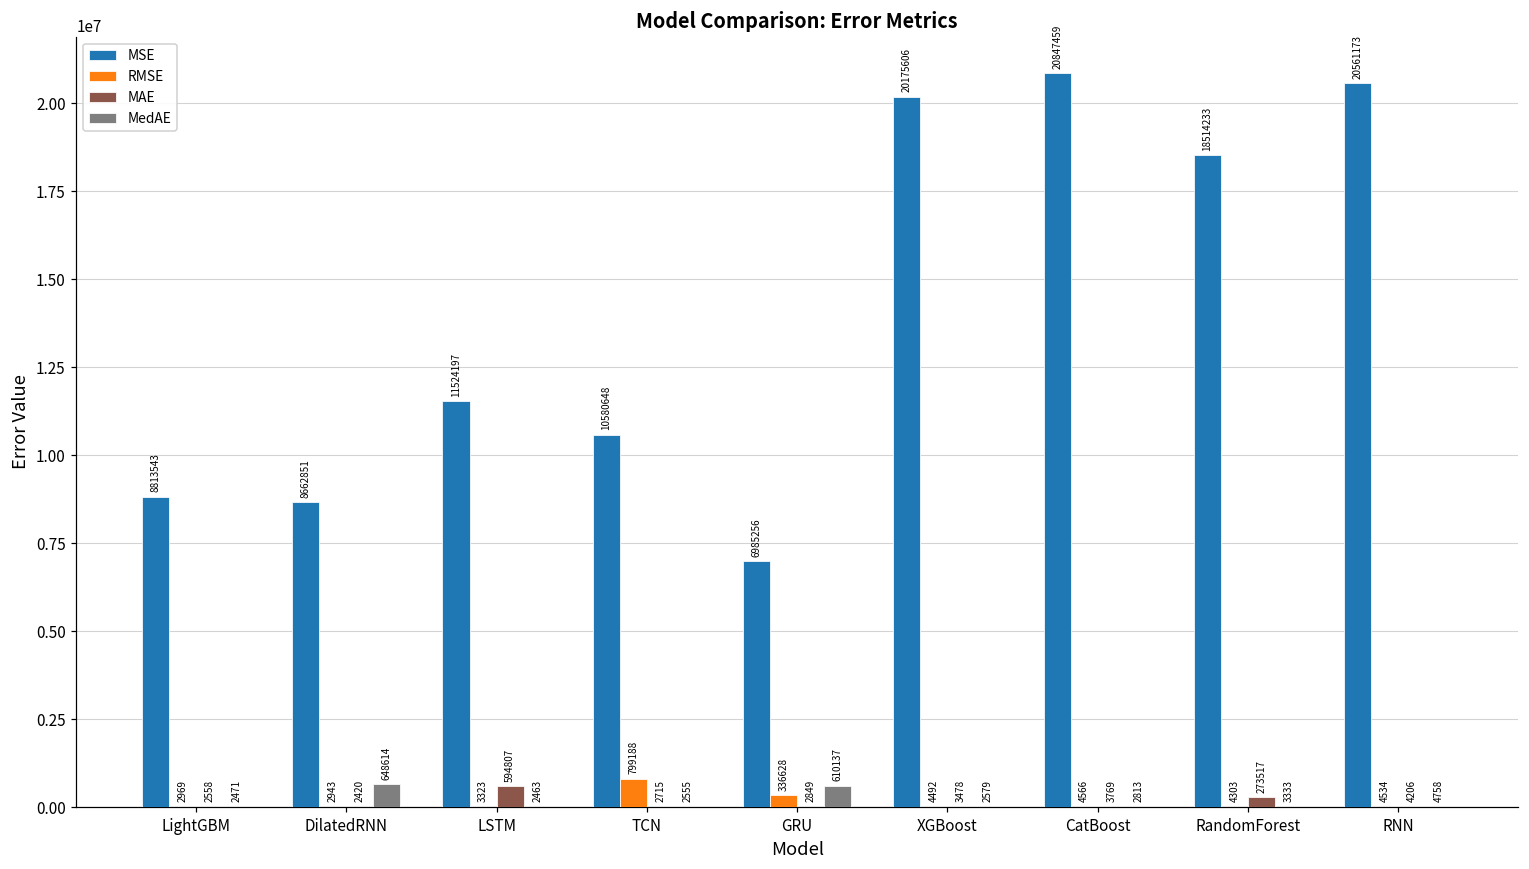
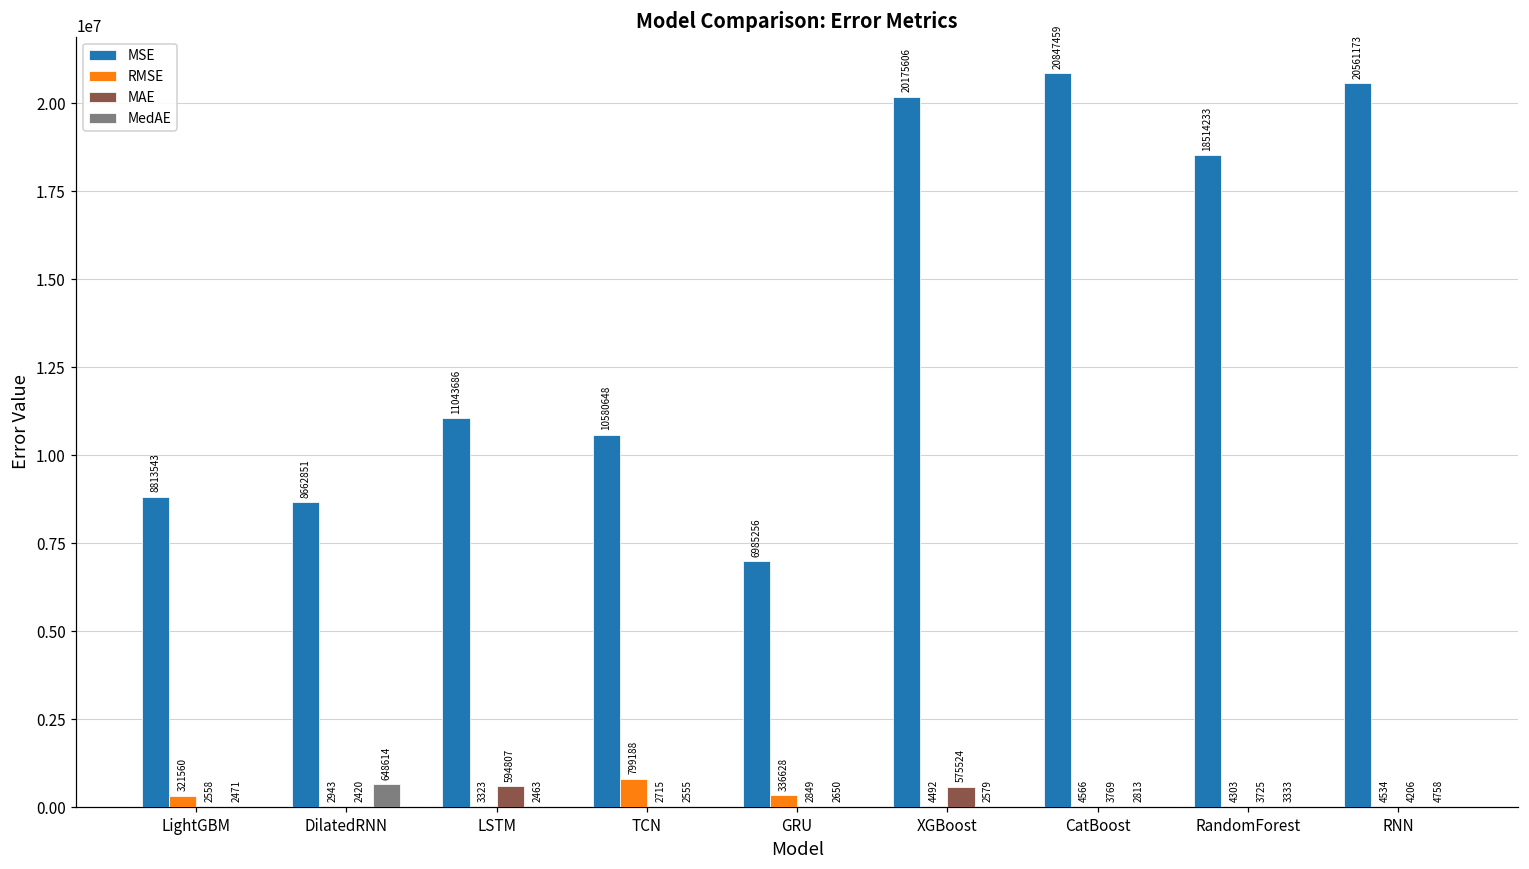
RMSE, LightGBM: 2969 -> 321560
MSE, LSTM: 11524197 -> 11043686
MedAE, GRU: 610137 -> 2650
MAE, XGBoost: 3478 -> 575524
MAE, RandomForest: 273517 -> 3725
